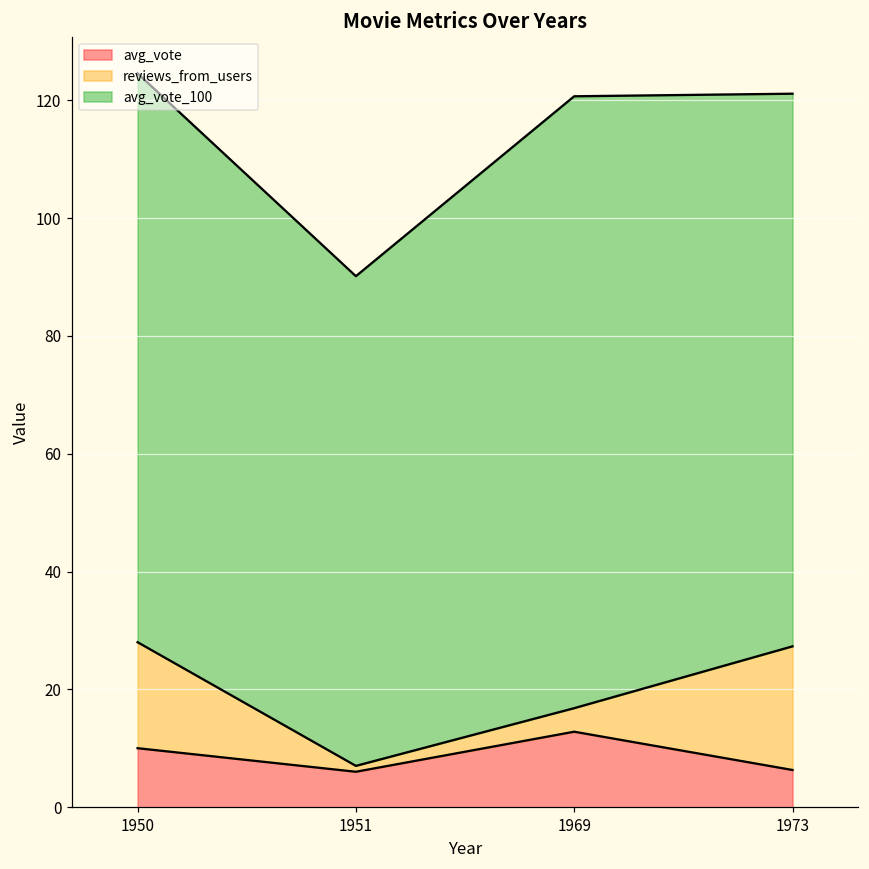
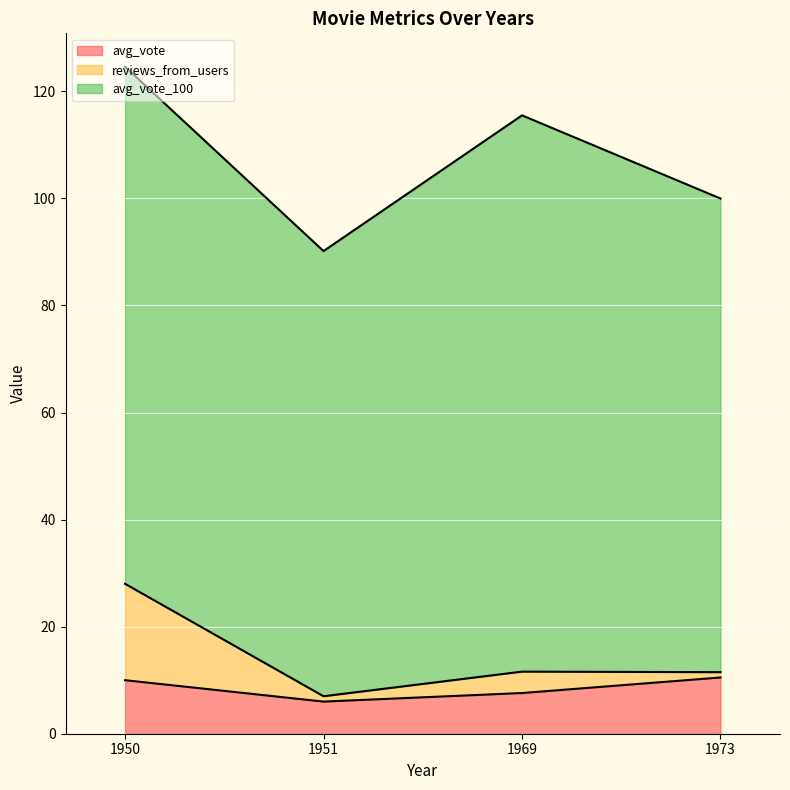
avg_vote, 1969: 13 -> 8
avg_vote, 1973: 6 -> 11
reviews_from_users, 1973: 21 -> 1
avg_vote_100, 1973: 94 -> 88
